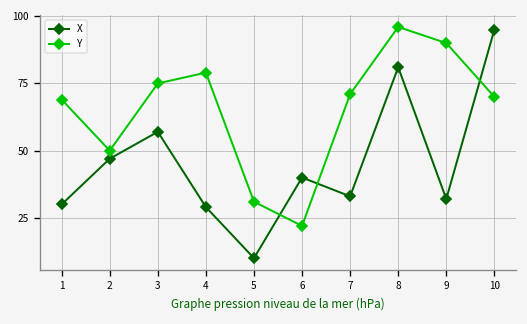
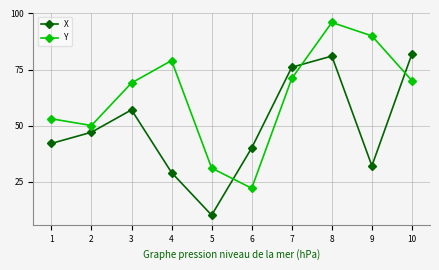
X, 1: 30 -> 42
Y, 1: 69 -> 53
Y, 3: 75 -> 69
X, 7: 33 -> 76
X, 10: 95 -> 82
